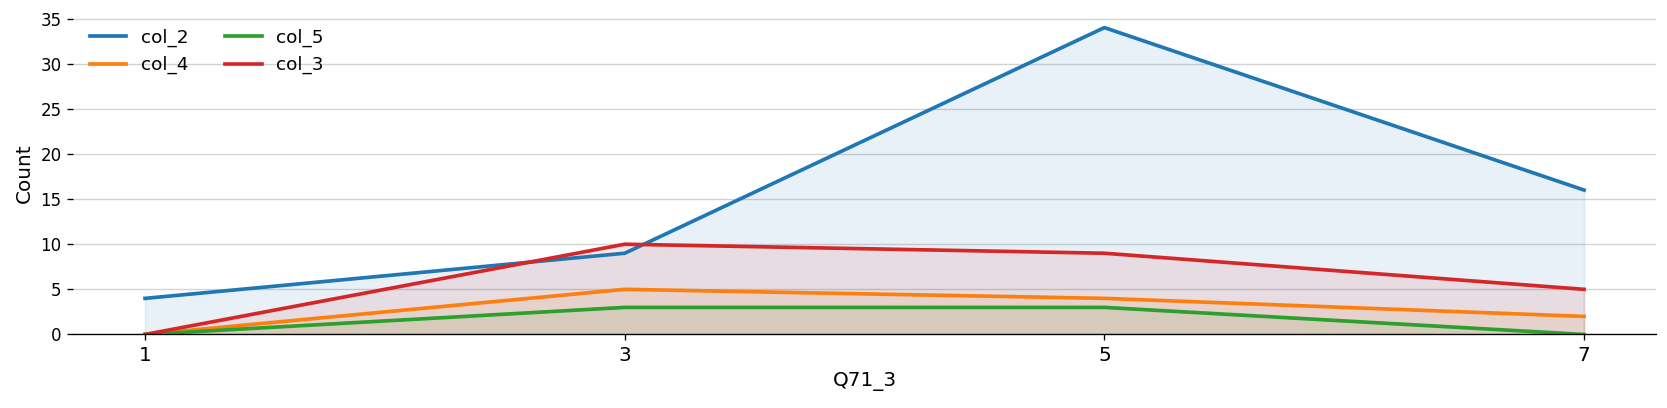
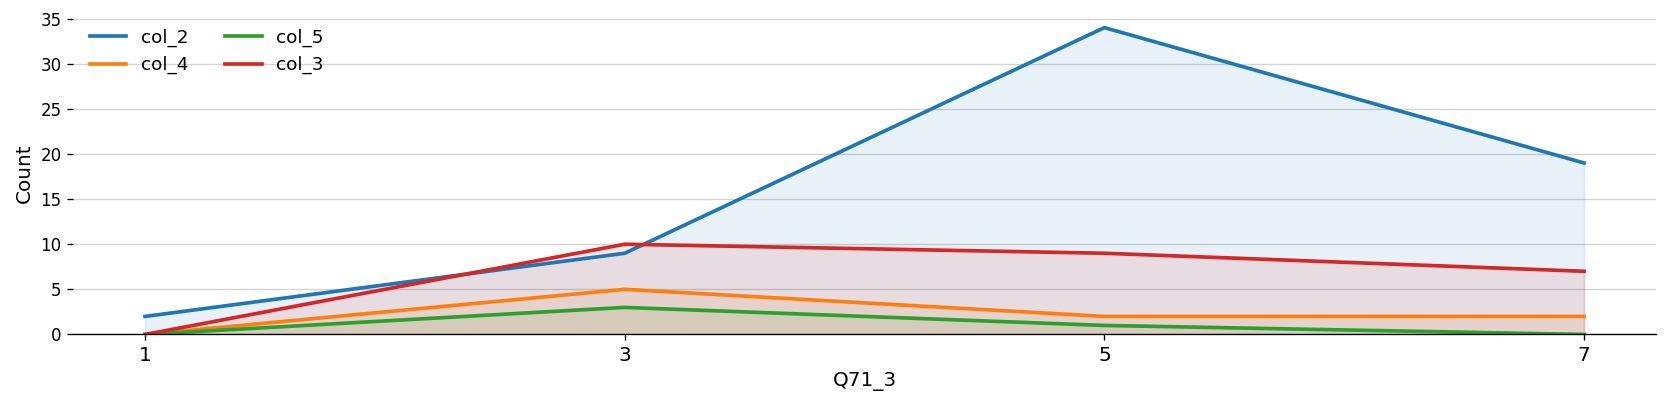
col_2, 1: 4 -> 2
col_4, 5: 4 -> 2
col_5, 5: 3 -> 1
col_2, 7: 16 -> 19
col_3, 7: 5 -> 7
